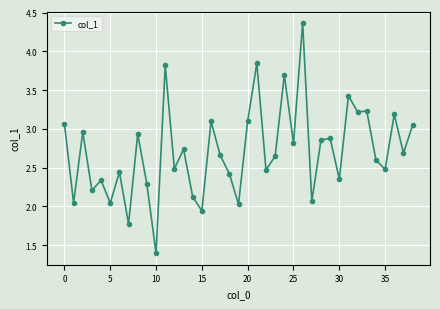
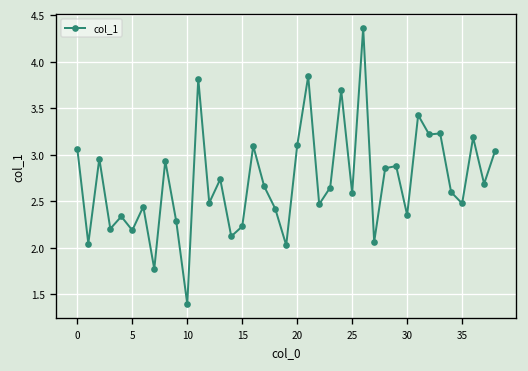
5: 2.0 -> 2.2
15: 1.9 -> 2.2
25: 2.8 -> 2.6
